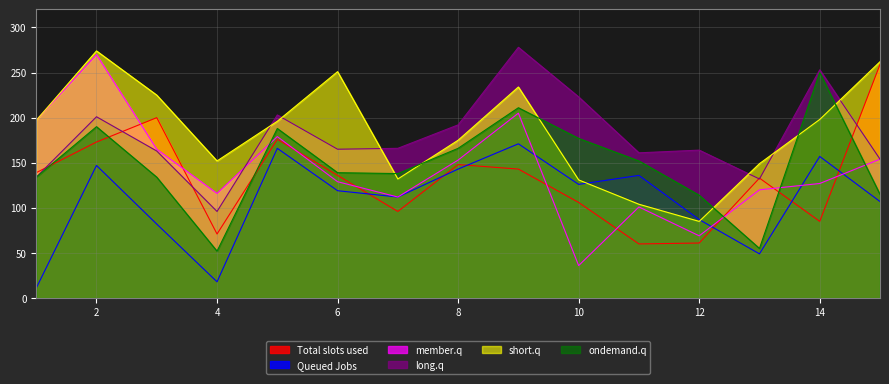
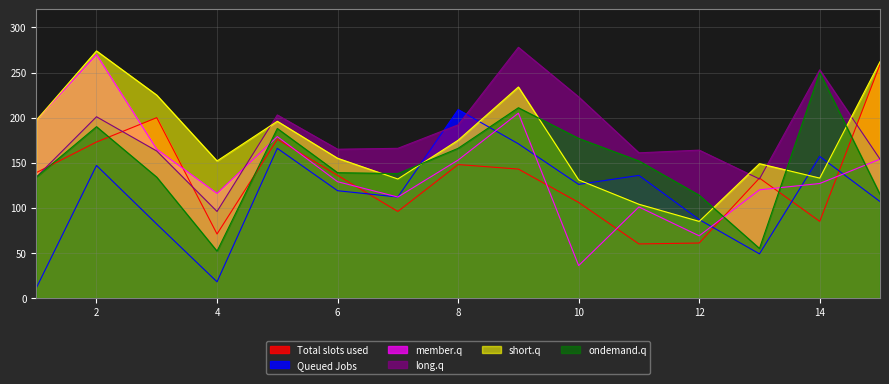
short.q, 6: 250 -> 160
Queued Jobs, 8: 140 -> 210
short.q, 14: 200 -> 130
